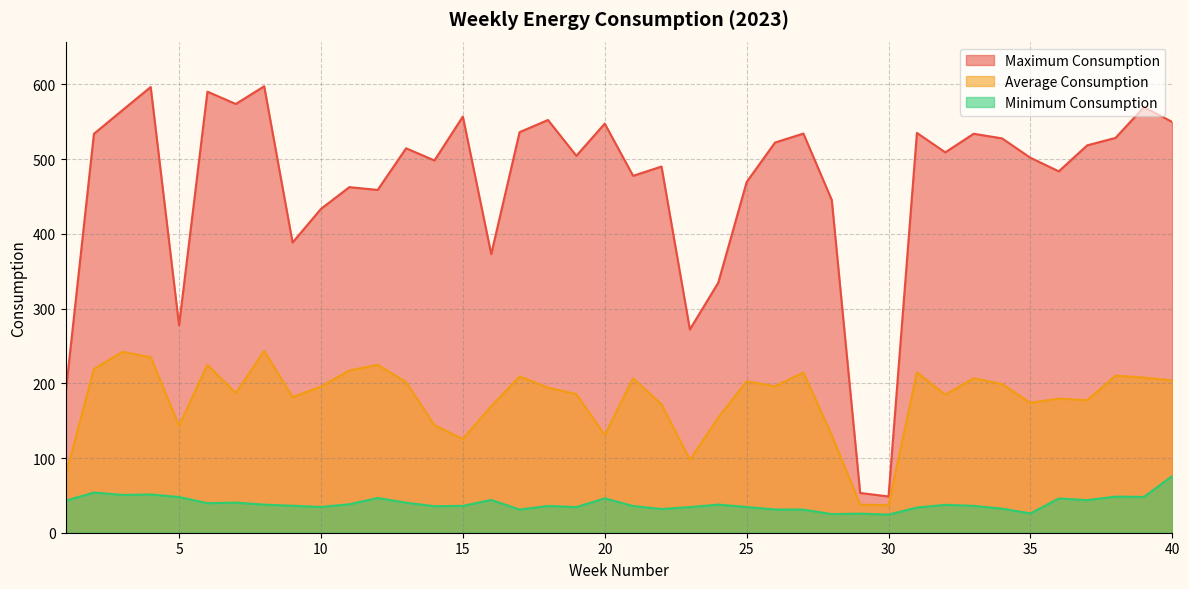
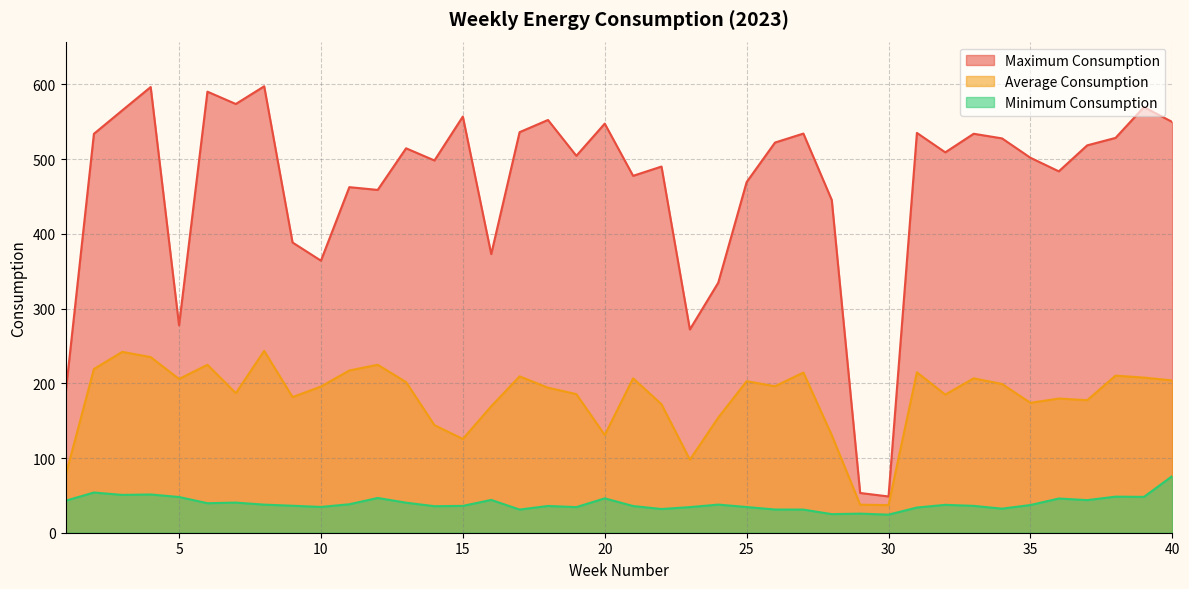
Average Consumption, 5: 140 -> 210
Maximum Consumption, 10: 430 -> 360
Minimum Consumption, 35: 30 -> 40
